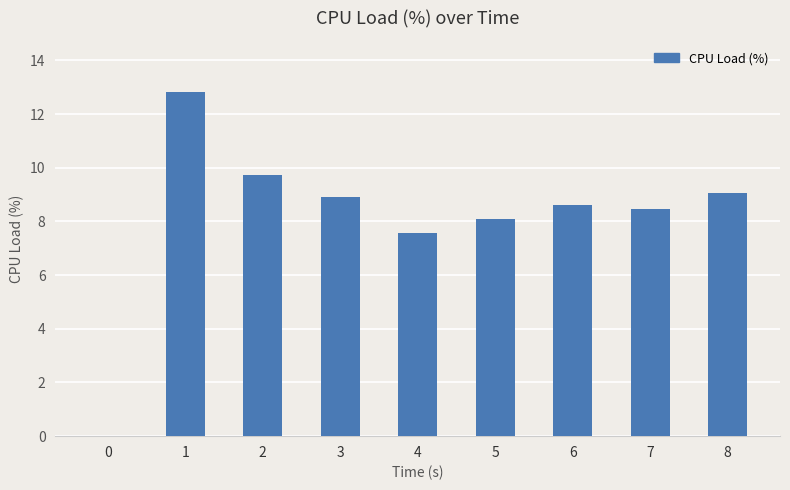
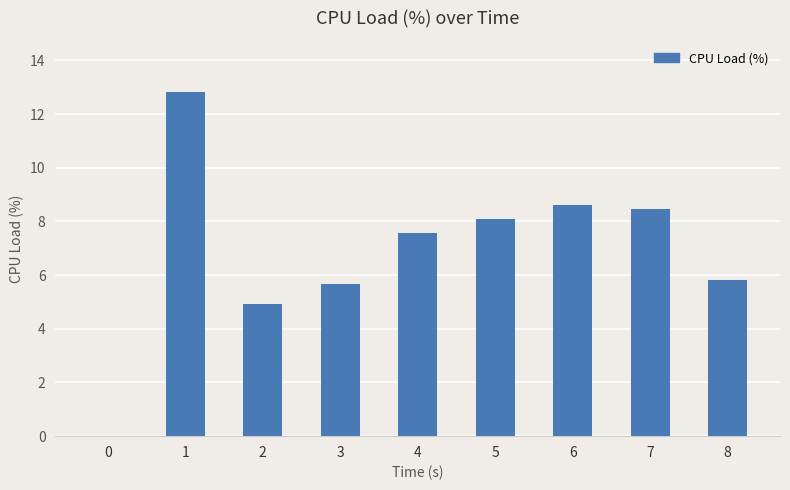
2: 9.7 -> 4.9
3: 8.9 -> 5.7
8: 9.1 -> 5.8
